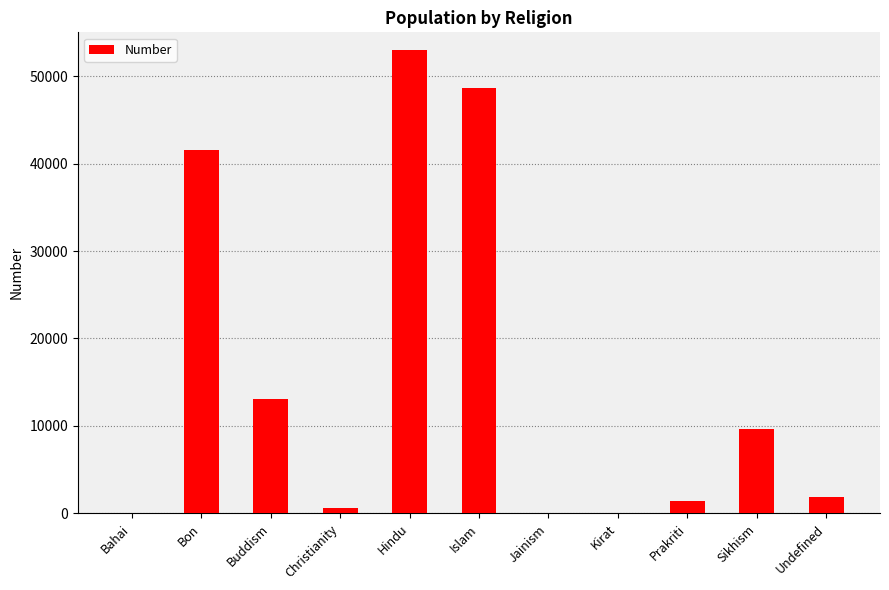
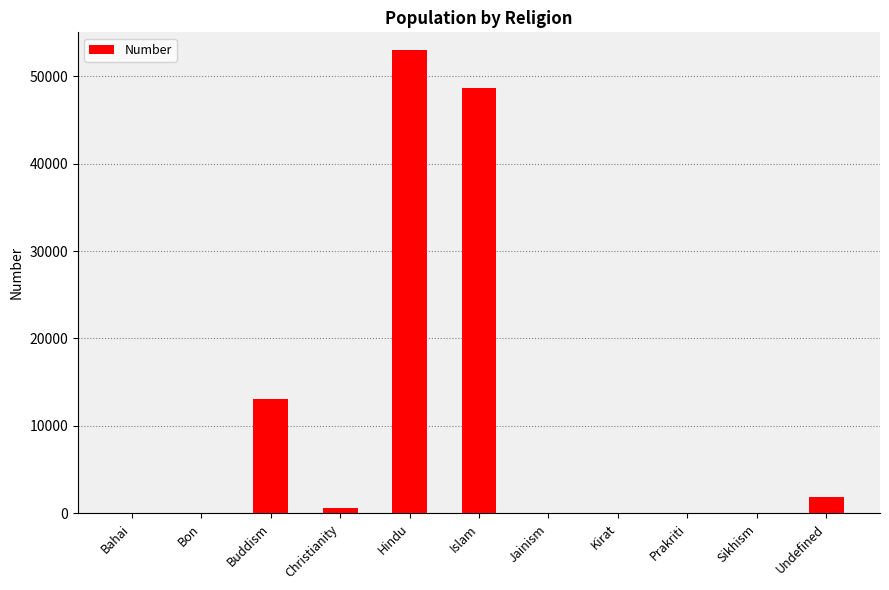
Bon: 42000 -> 0
Prakriti: 1000 -> 0
Sikhism: 10000 -> 0
